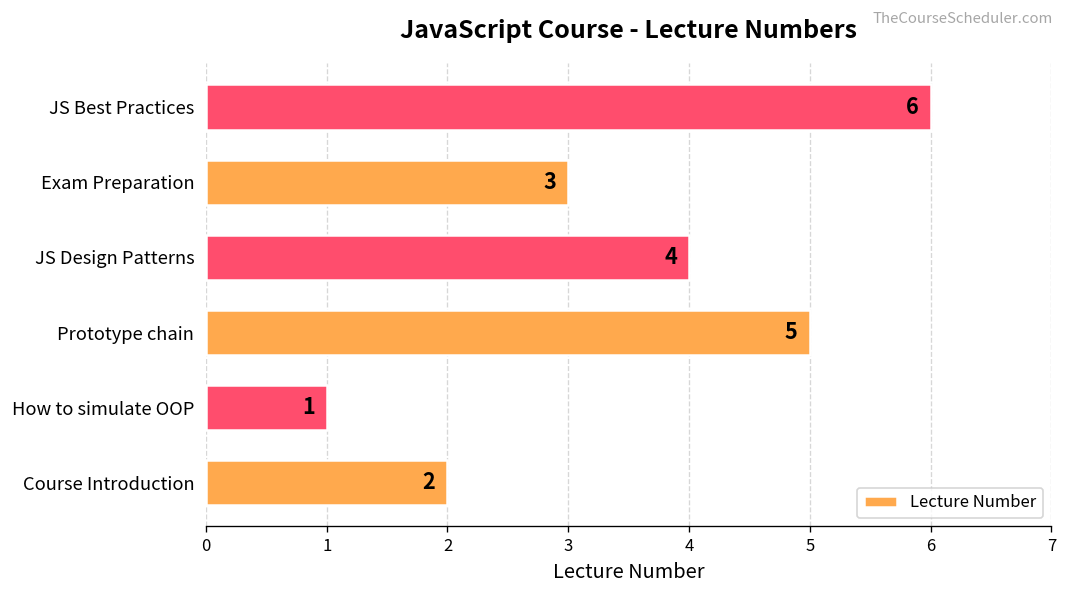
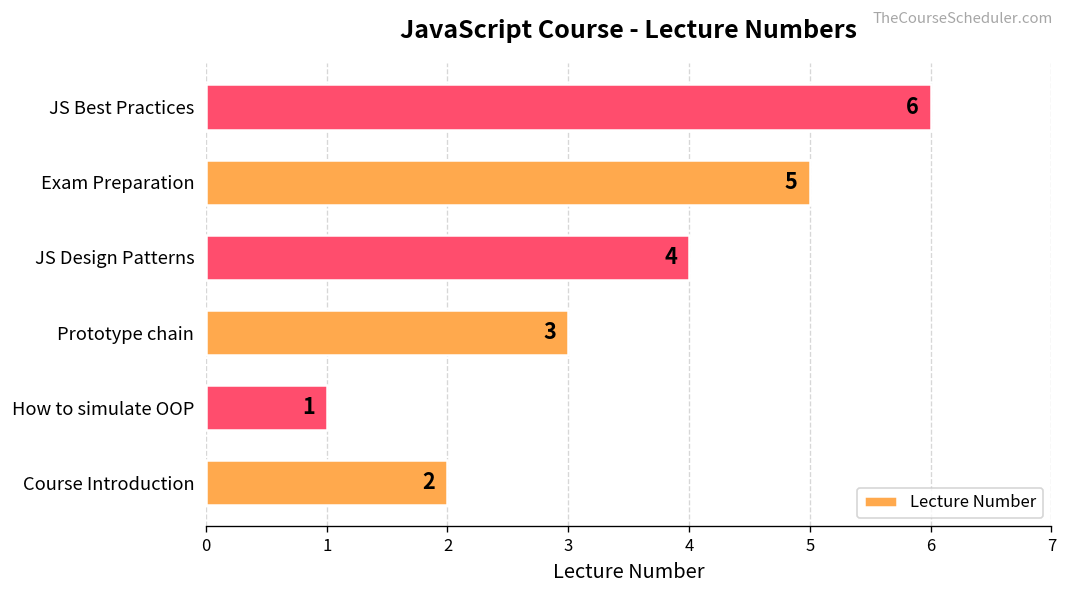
Exam Preparation: 3 -> 5
Prototype chain: 5 -> 3
